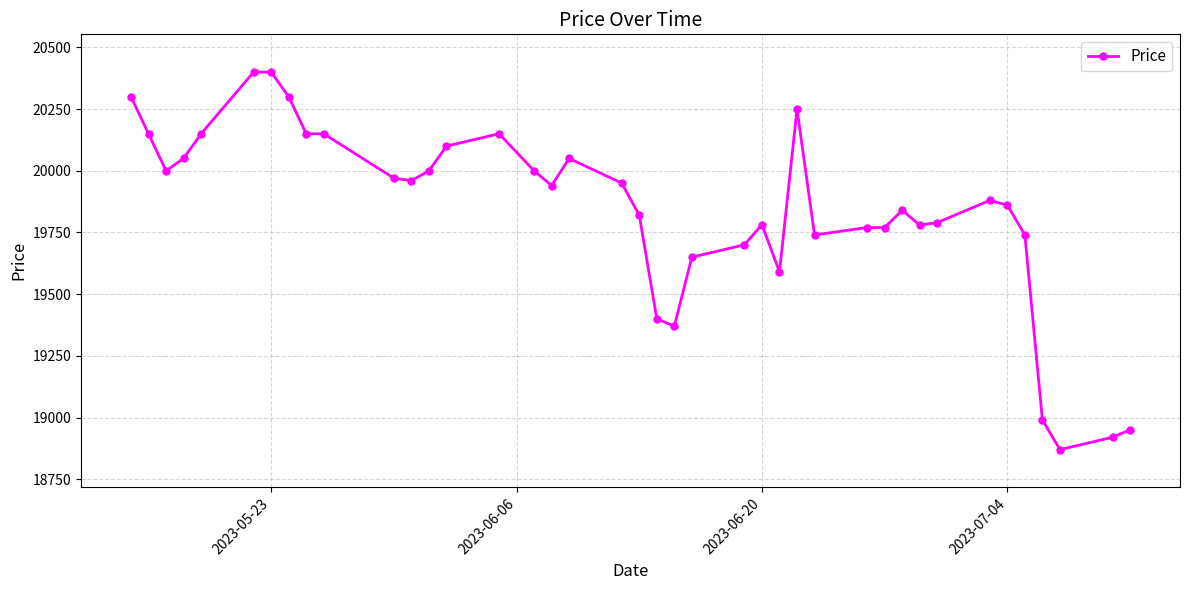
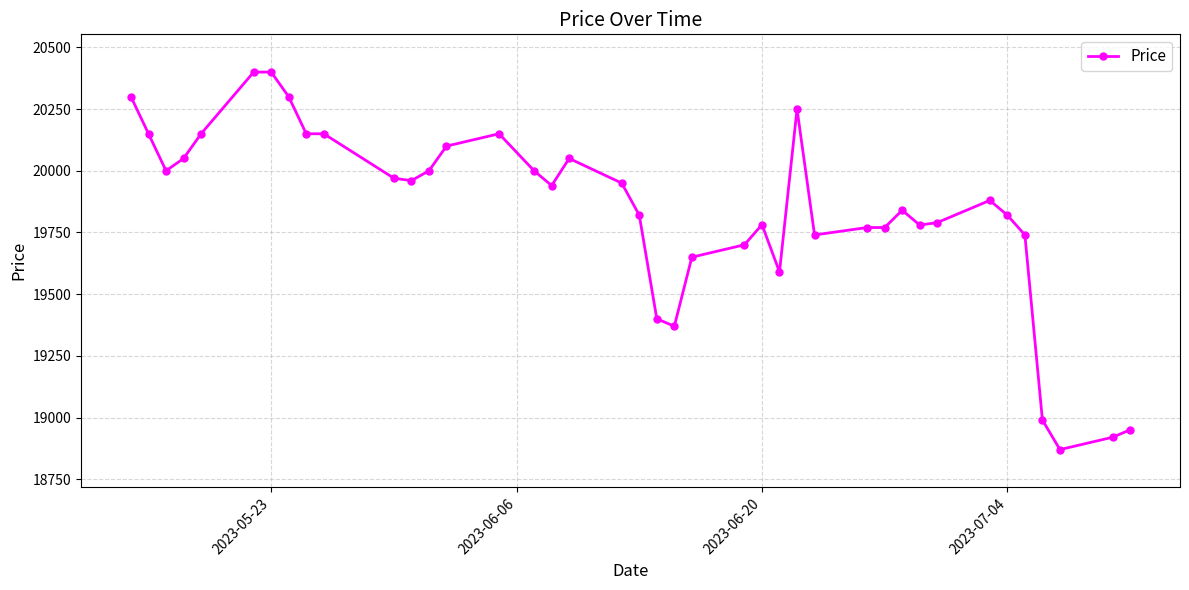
2023-07-04: 19860 -> 19820
